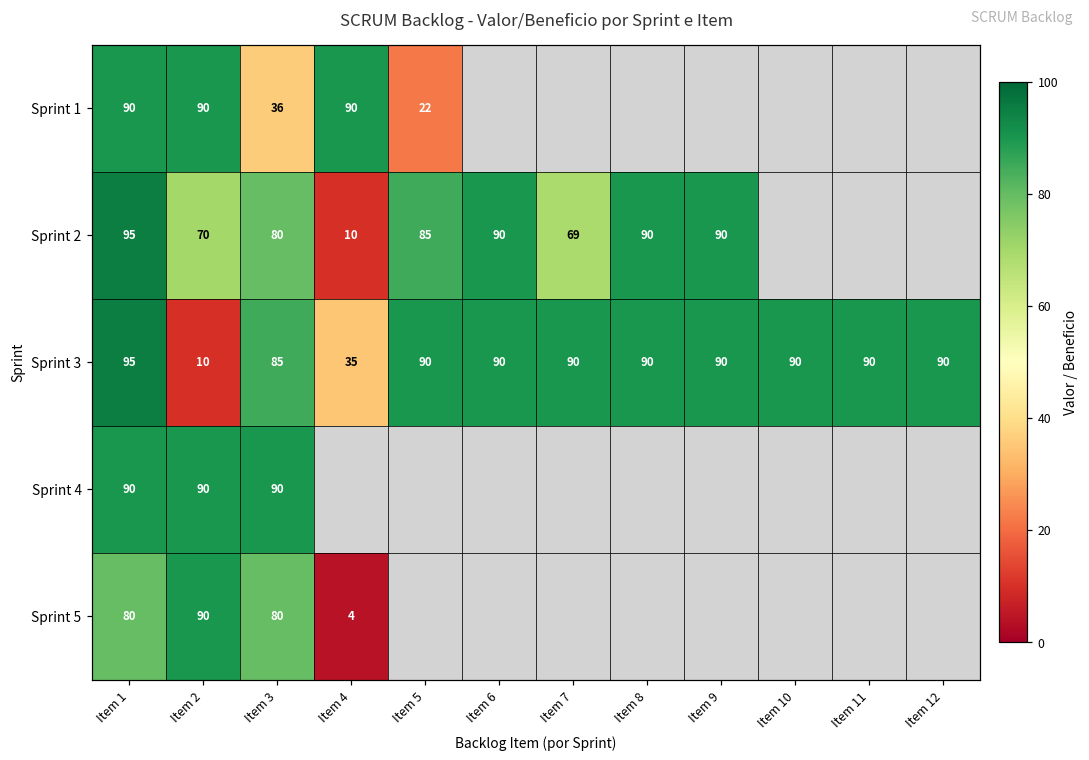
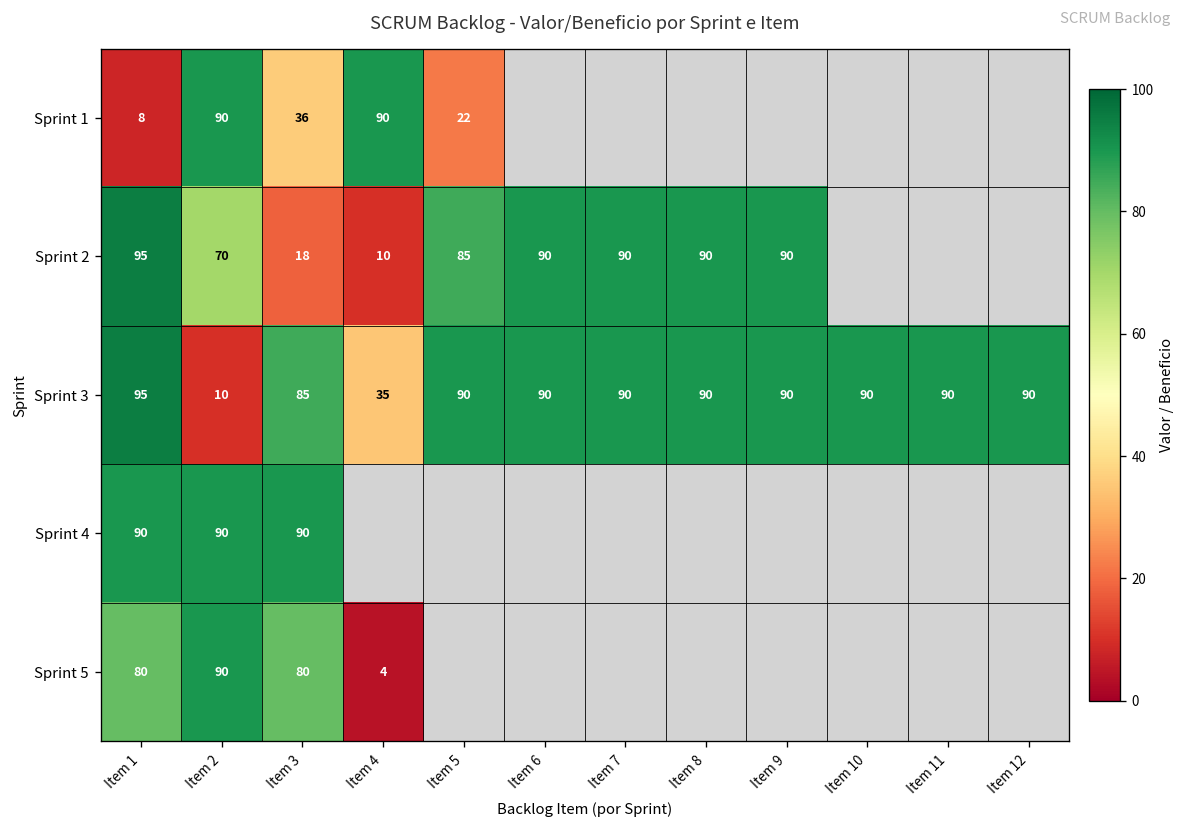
Sprint 1, Item 1: 90 -> 8
Sprint 2, Item 3: 80 -> 18
Sprint 2, Item 7: 69 -> 90
